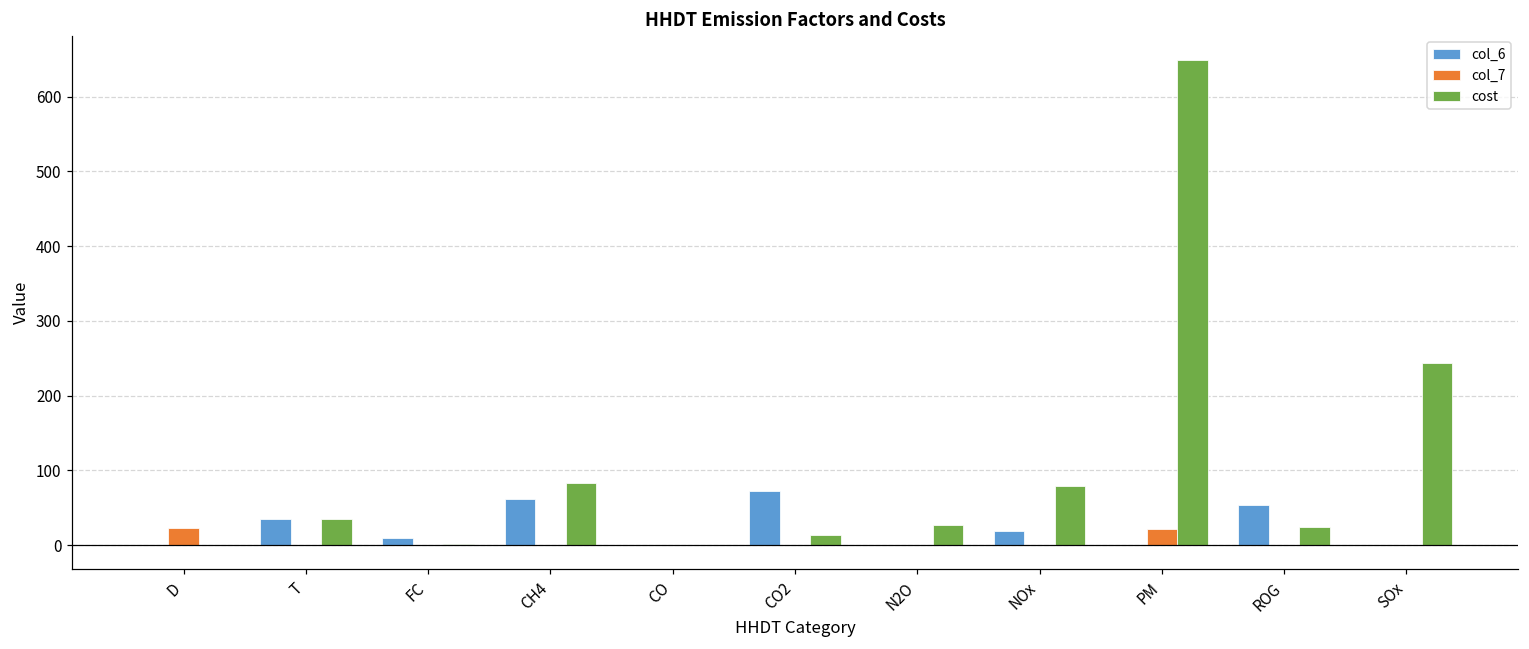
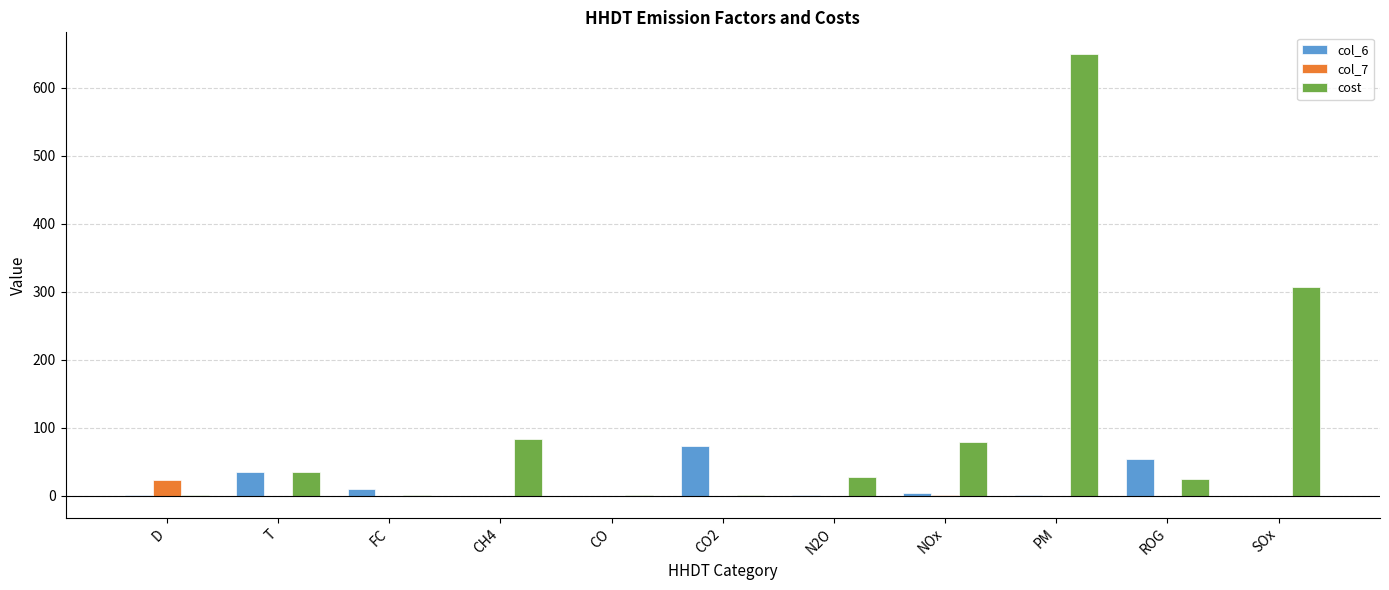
col_6, CH4: 60 -> 0
cost, CO2: 10 -> 0
col_6, NOx: 20 -> 0
col_7, PM: 20 -> 0
cost, SOx: 240 -> 310
